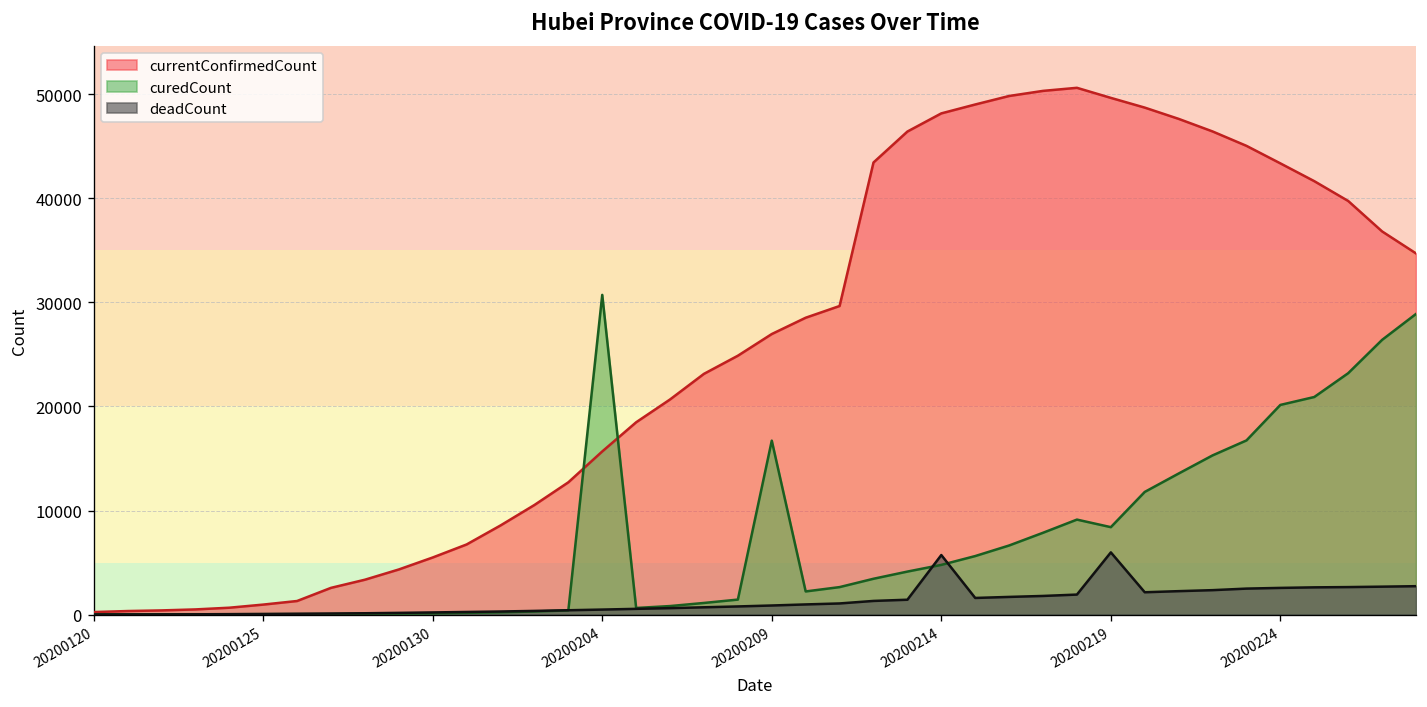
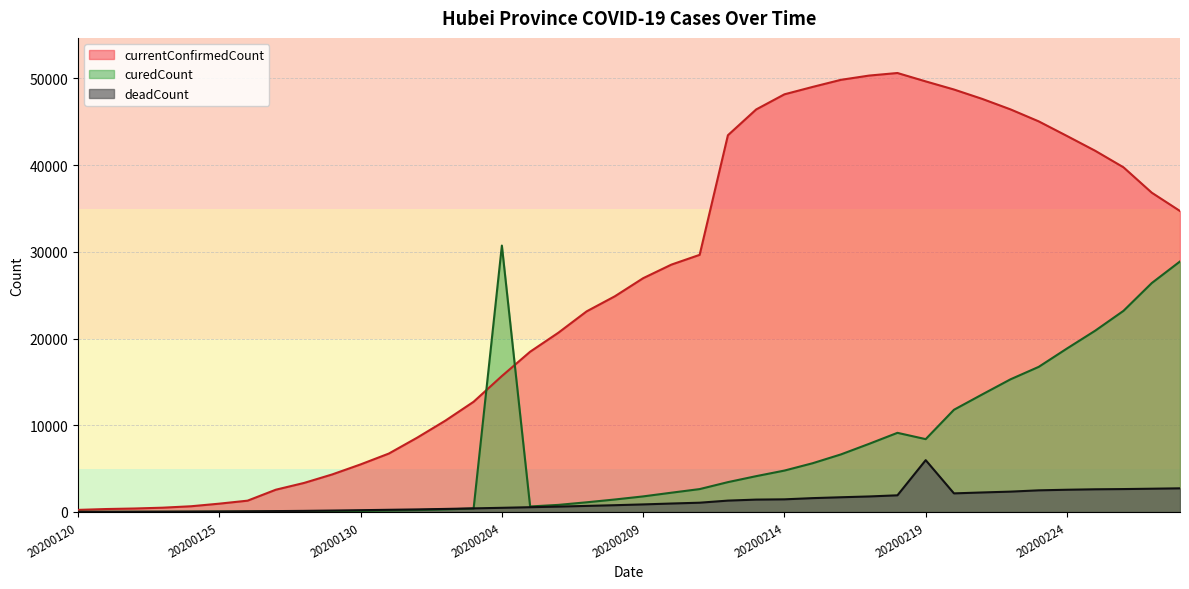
curedCount, 20200209: 17000 -> 2000
deadCount, 20200214: 6000 -> 1000
curedCount, 20200224: 20000 -> 19000
